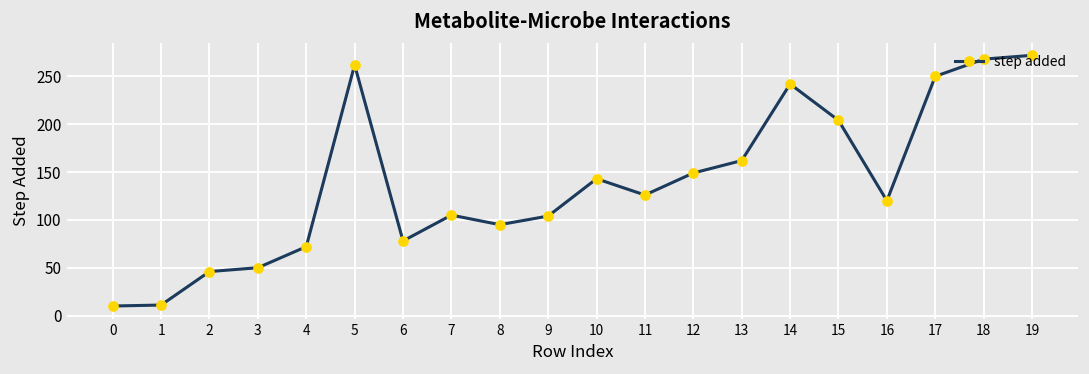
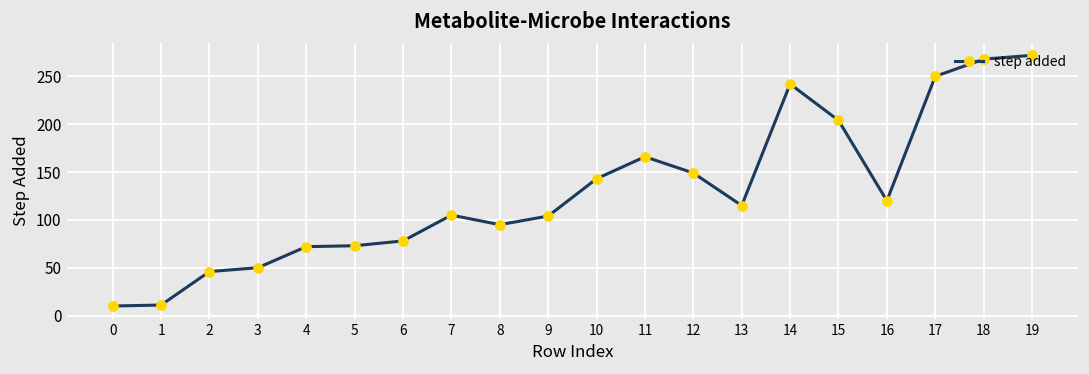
5: 260 -> 70
11: 130 -> 170
13: 160 -> 120
